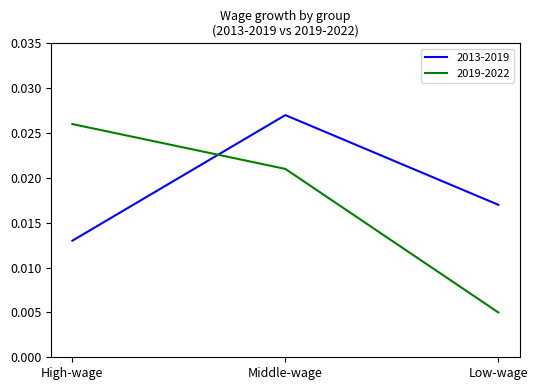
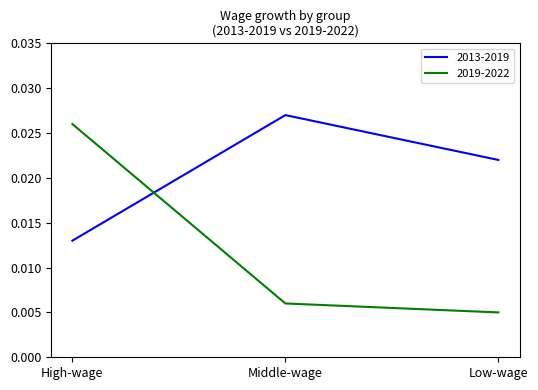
2019-2022, Middle-wage: 0.021 -> 0.006
2013-2019, Low-wage: 0.017 -> 0.022
